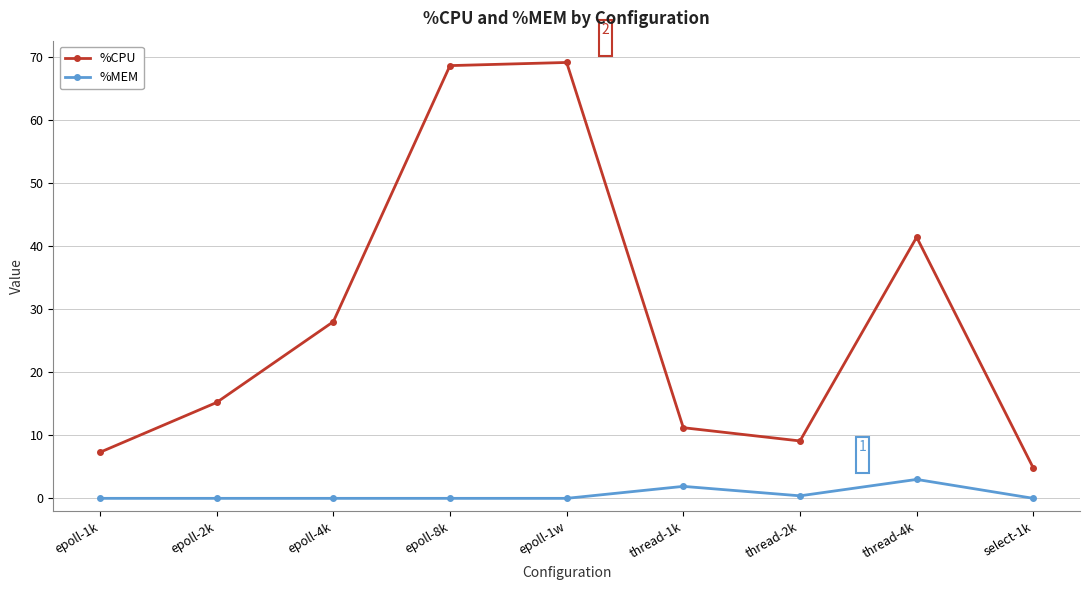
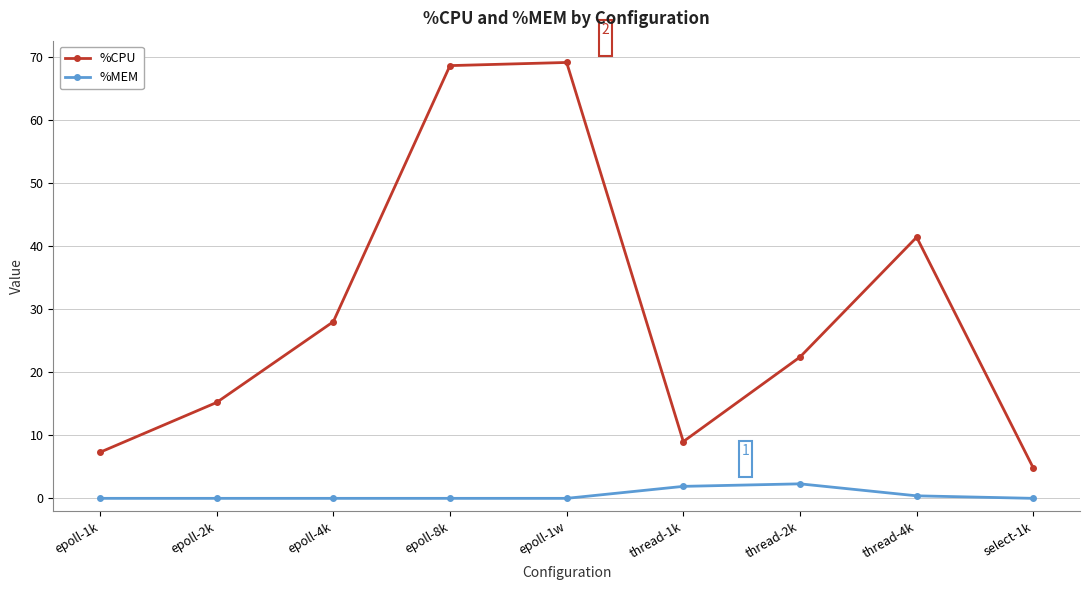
%CPU, thread-1k: 11 -> 9
%CPU, thread-2k: 9 -> 22
%MEM, thread-2k: 0 -> 2
%MEM, thread-4k: 3 -> 0
